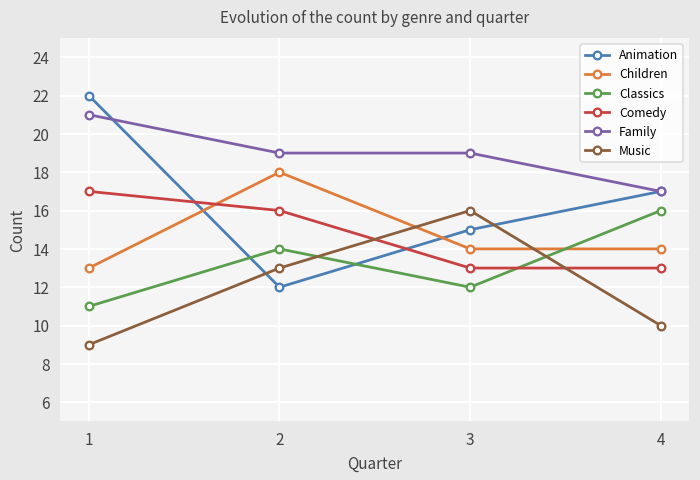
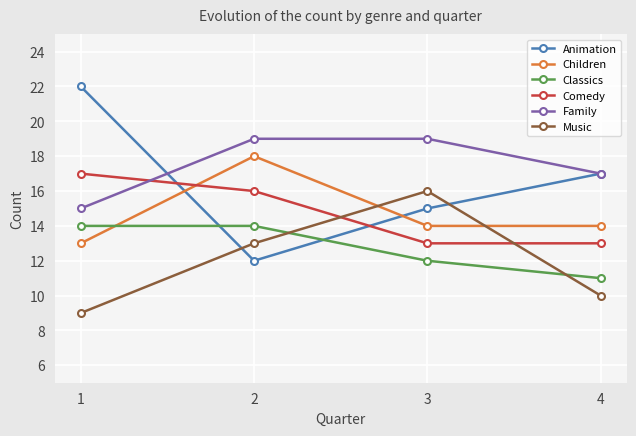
Classics, 1: 11 -> 14
Family, 1: 21 -> 15
Classics, 4: 16 -> 11
